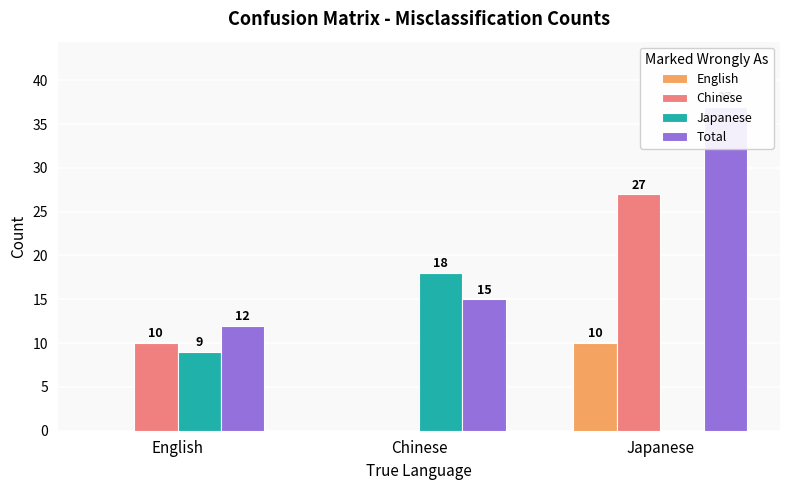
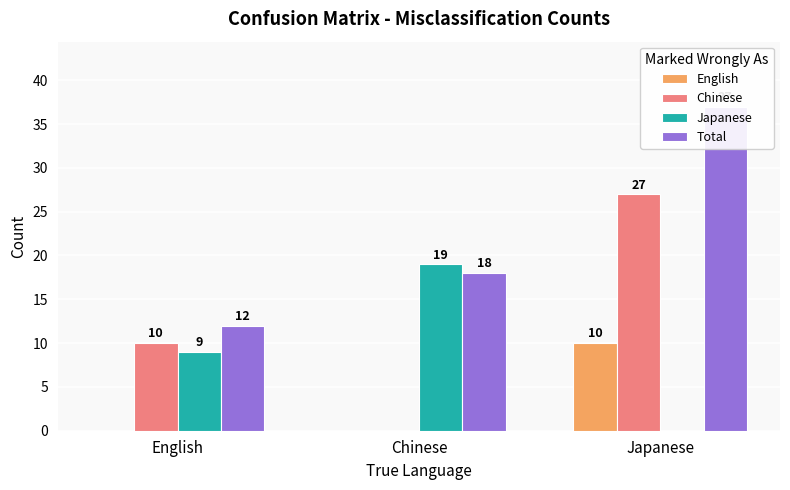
Japanese, Chinese: 18 -> 19
Total, Chinese: 15 -> 18
